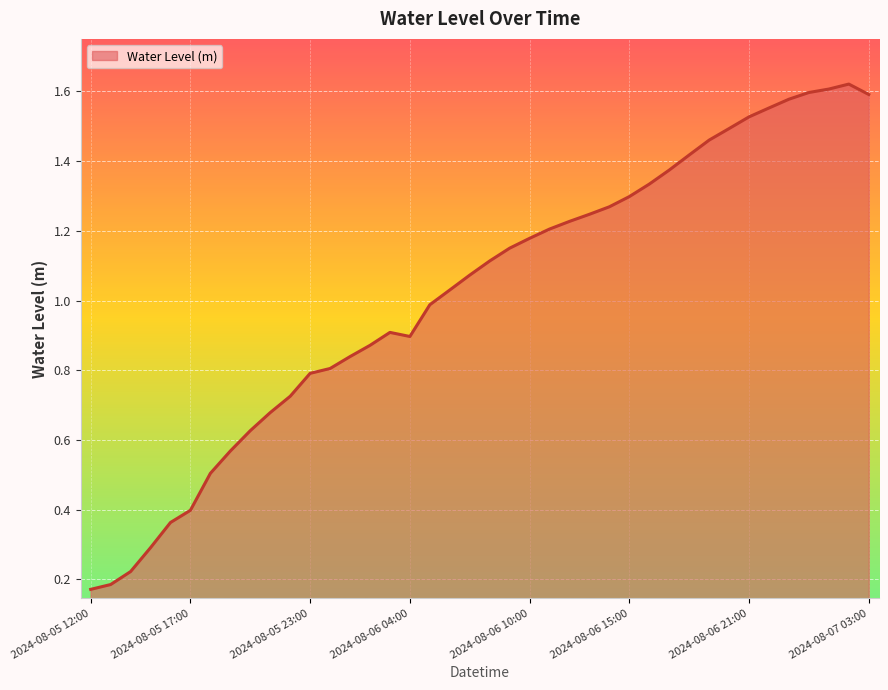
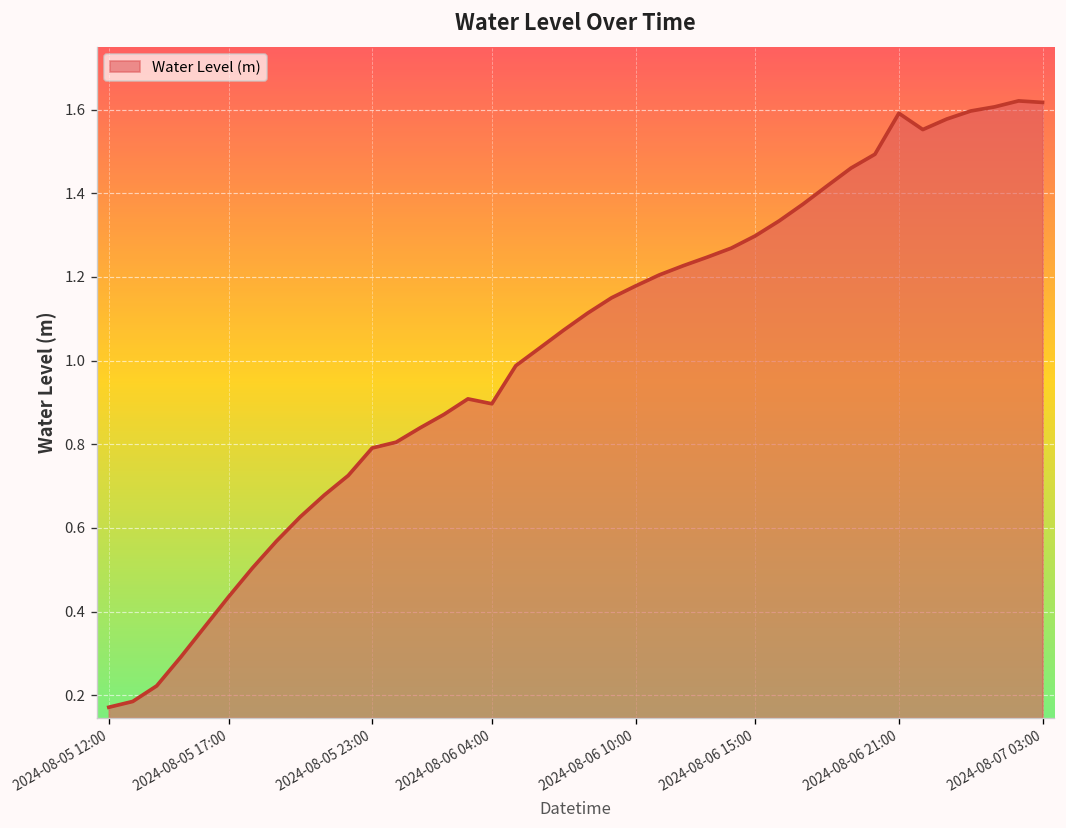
2024-08-05 17:00: 0.40 -> 0.43
2024-08-06 21:00: 1.53 -> 1.59
2024-08-07 03:00: 1.59 -> 1.62
